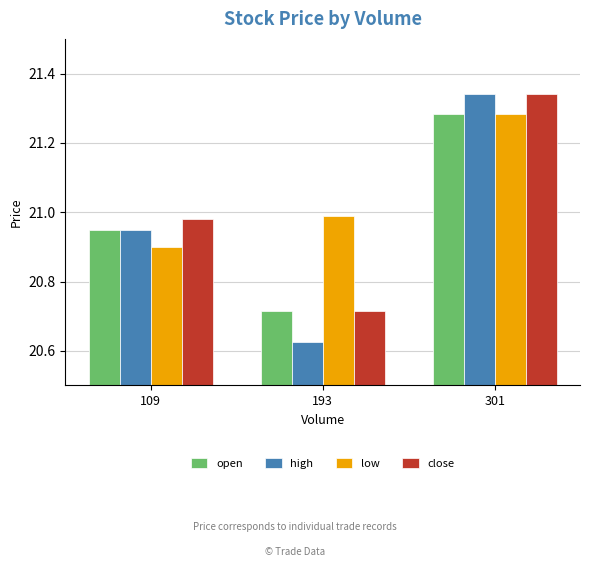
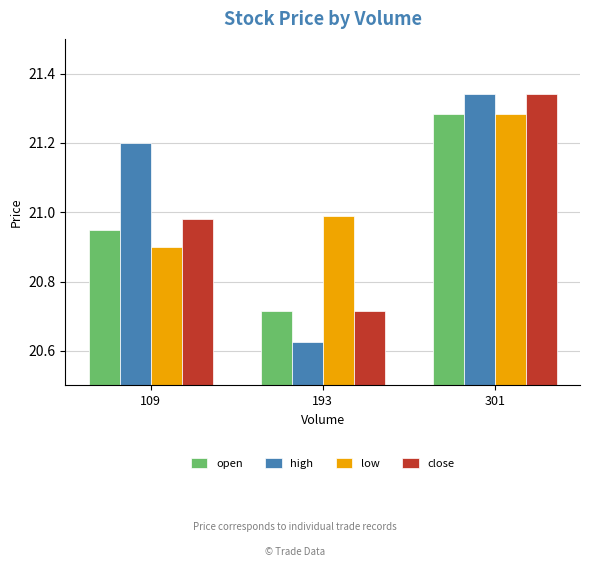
high, 109: 20.95 -> 21.20
